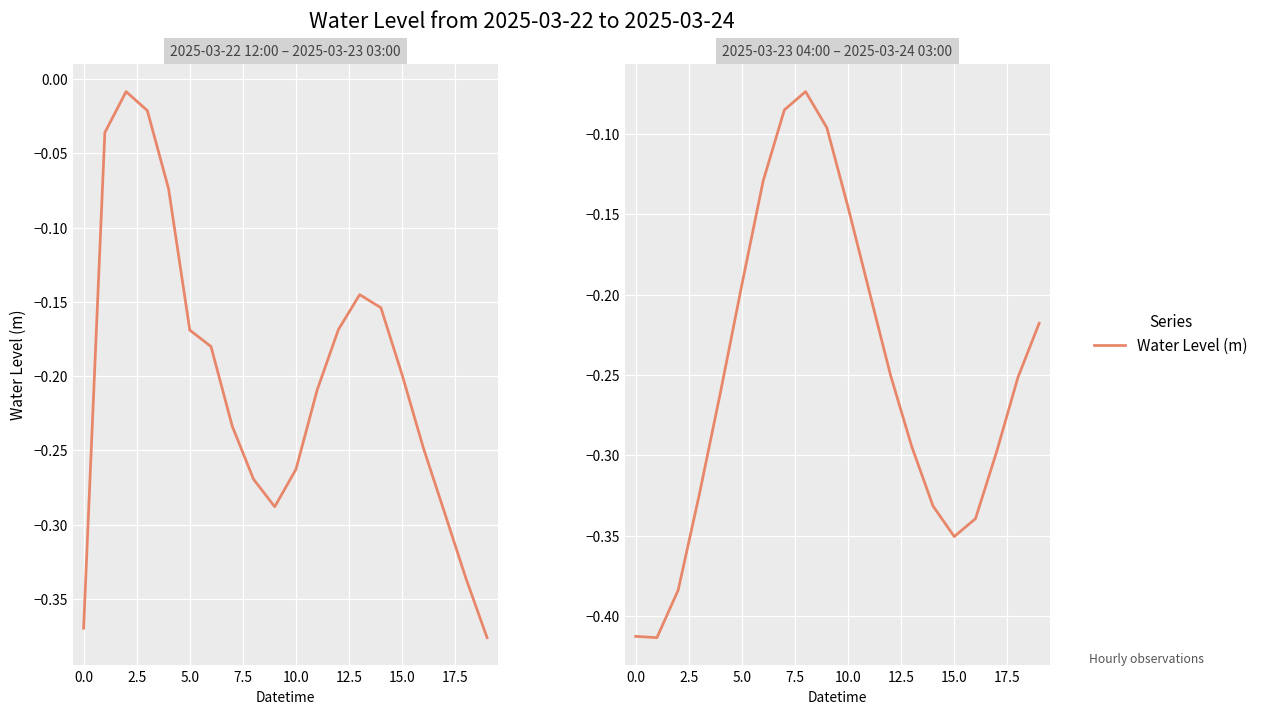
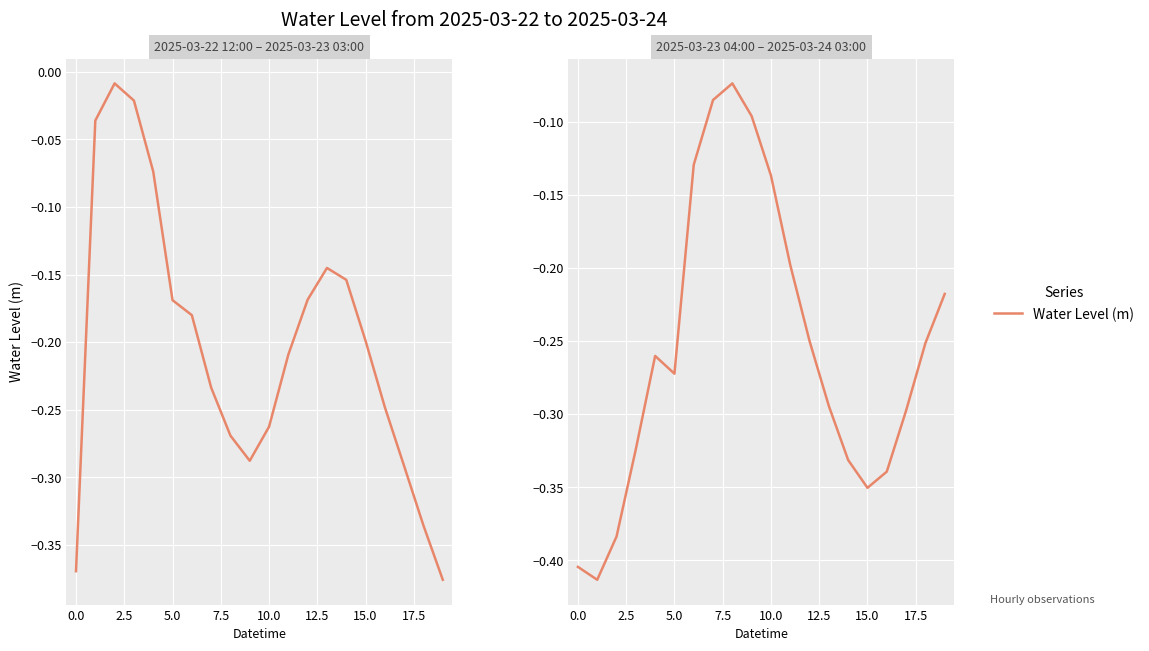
2025-03-23 04:00 – 2025-03-24 03:00, 0.0: -0.413 -> -0.405
2025-03-23 04:00 – 2025-03-24 03:00, 5.0: -0.194 -> -0.272
2025-03-23 04:00 – 2025-03-24 03:00, 10.0: -0.146 -> -0.137
